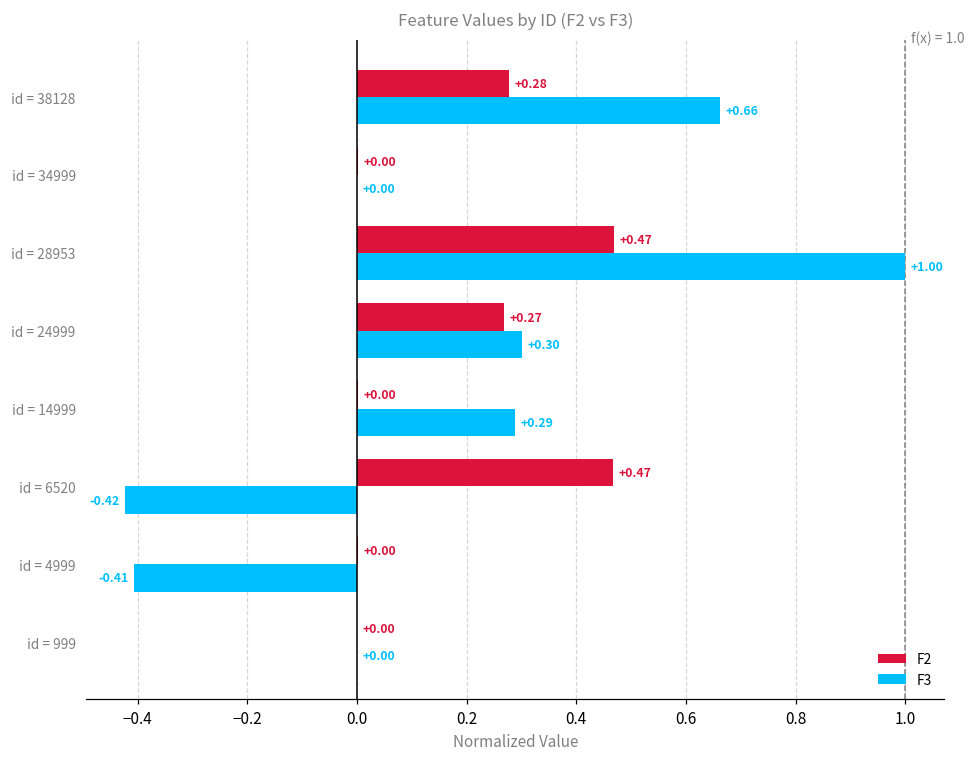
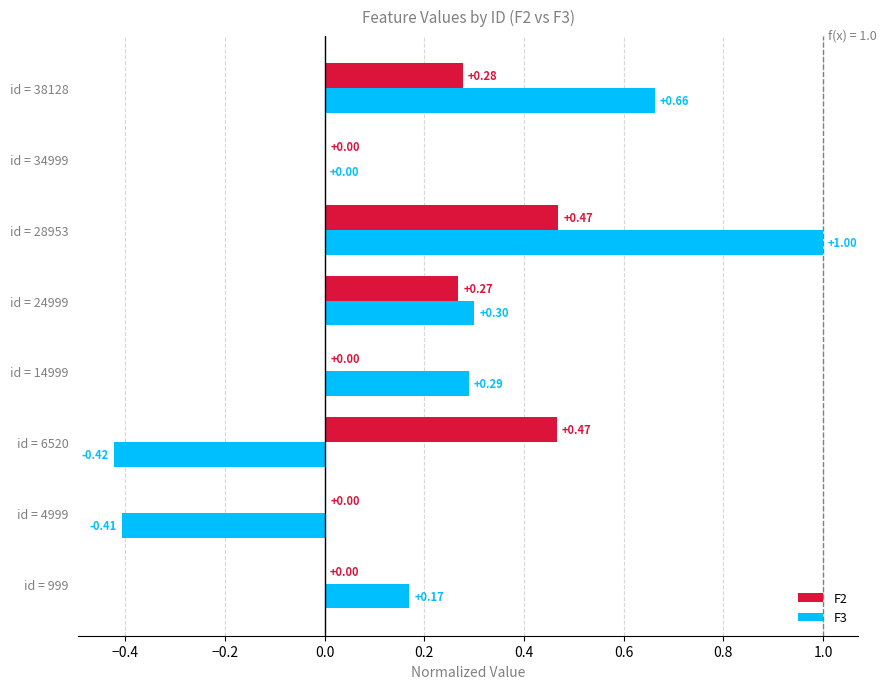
F3, id = 999: +0.00 -> +0.17
